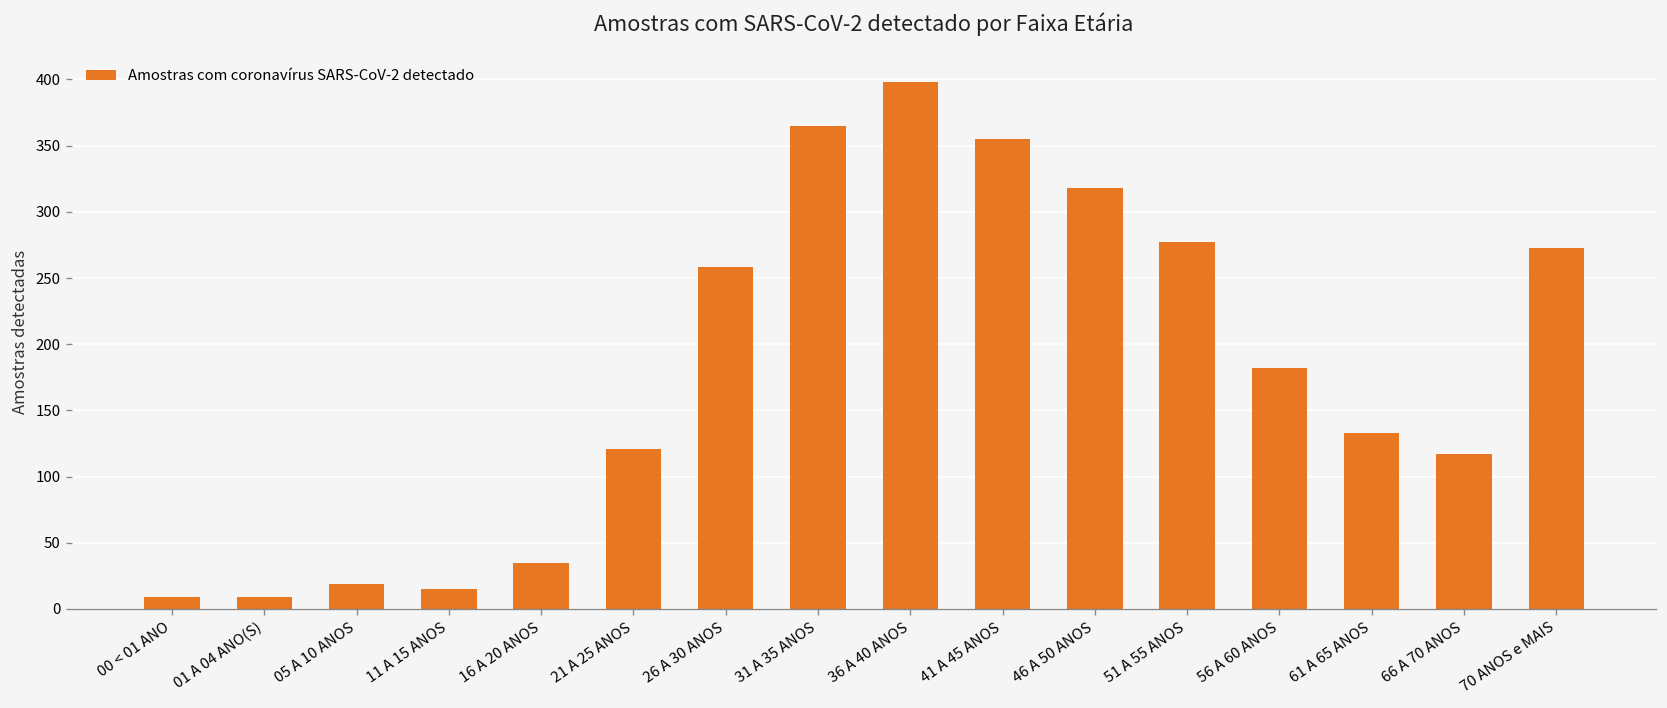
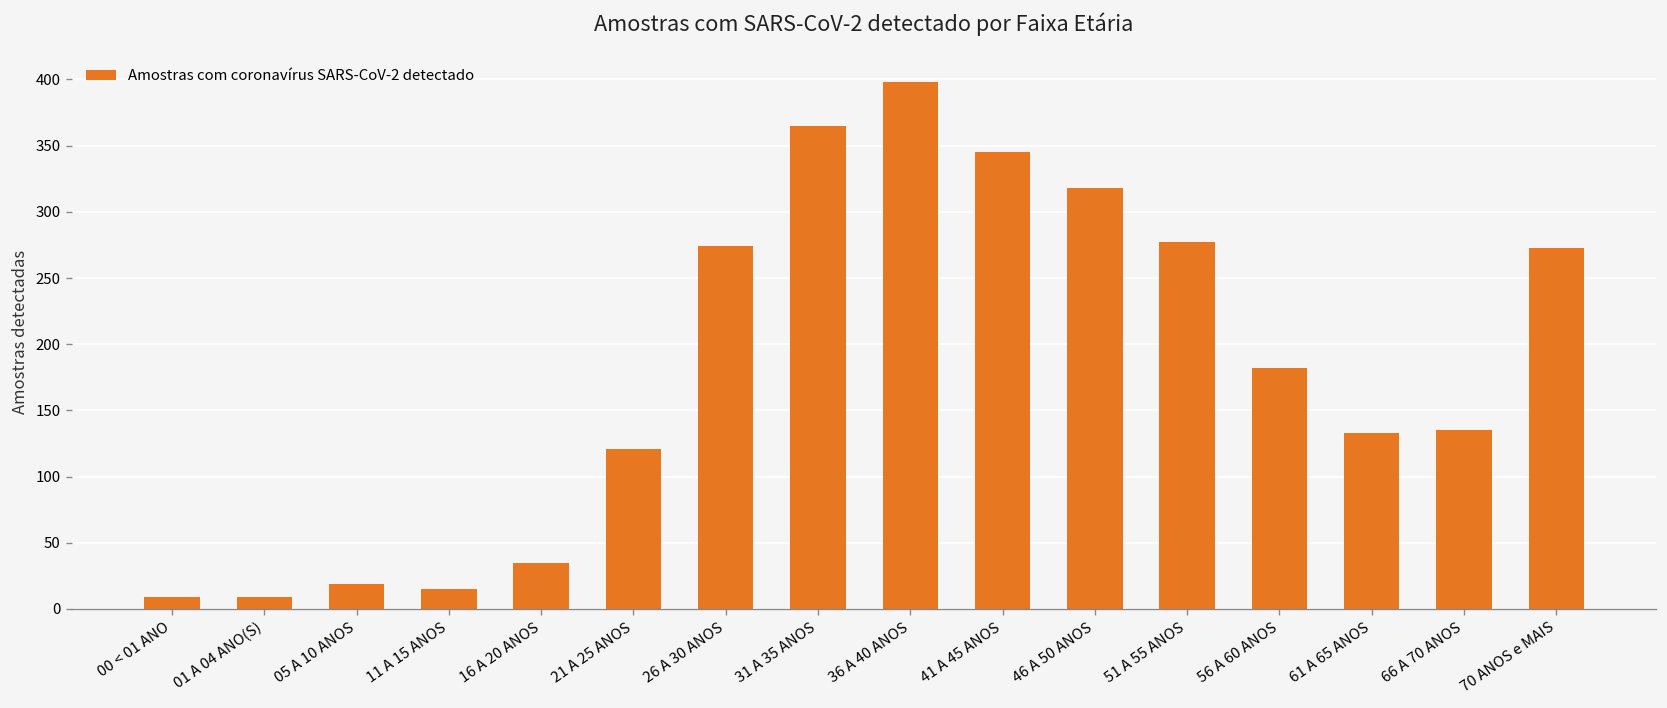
26 A 30 ANOS: 258 -> 274
41 A 45 ANOS: 355 -> 345
66 A 70 ANOS: 117 -> 135
